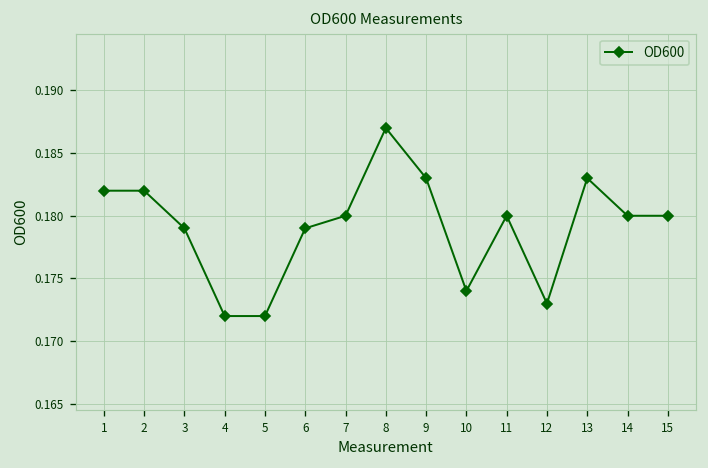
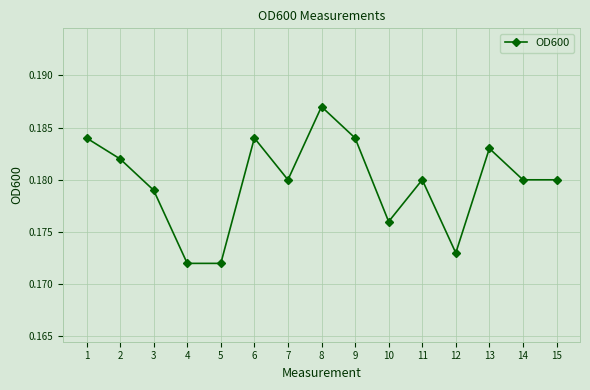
1: 0.182 -> 0.184
6: 0.179 -> 0.184
9: 0.183 -> 0.184
10: 0.174 -> 0.176
